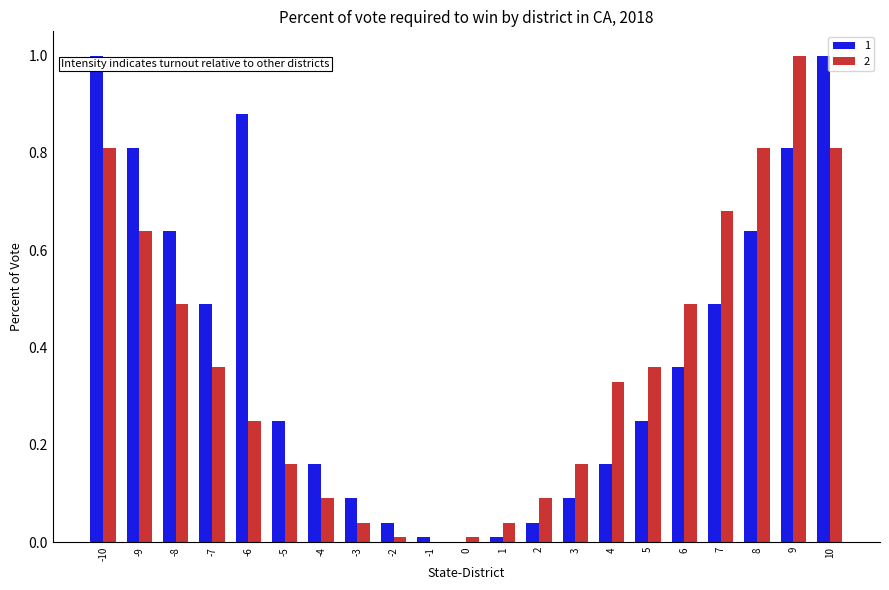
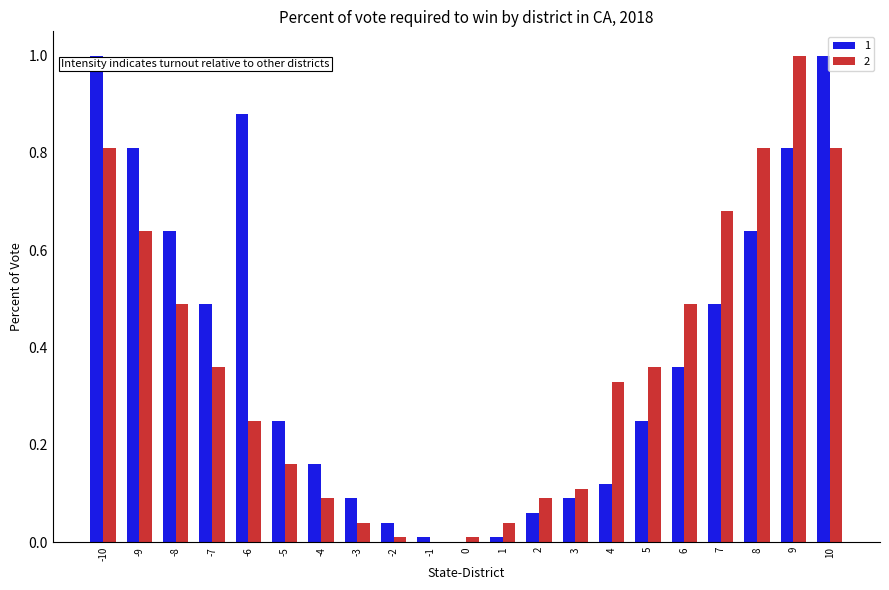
1, 2: 0.04 -> 0.06
2, 3: 0.16 -> 0.11
1, 4: 0.16 -> 0.12
